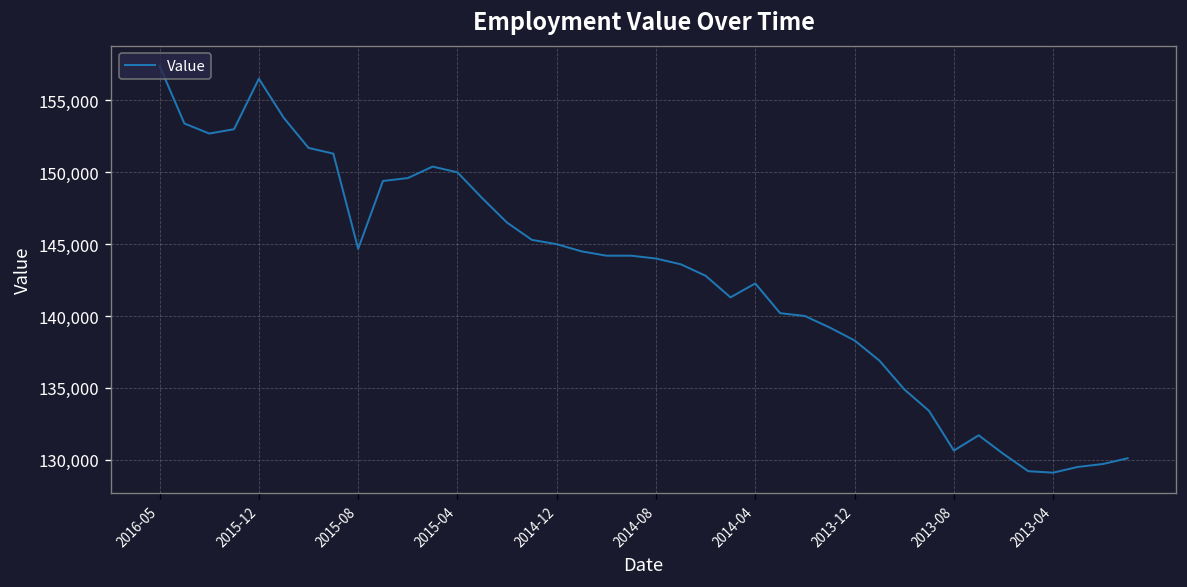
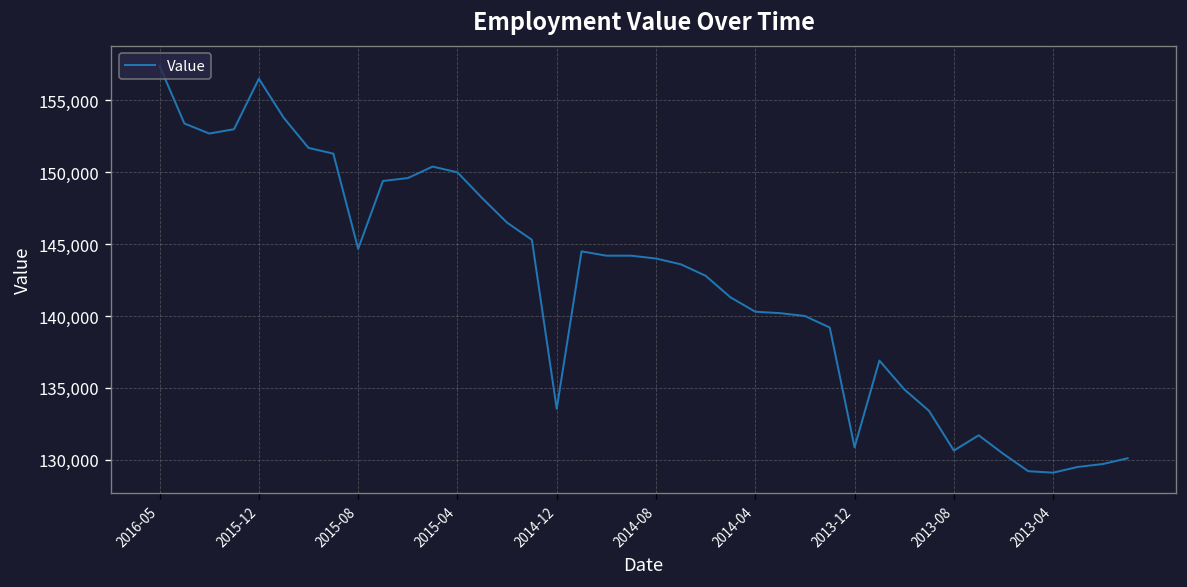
2014-12: 145,000 -> 133,500
2014-04: 142,300 -> 140,300
2013-12: 138,300 -> 130,900
